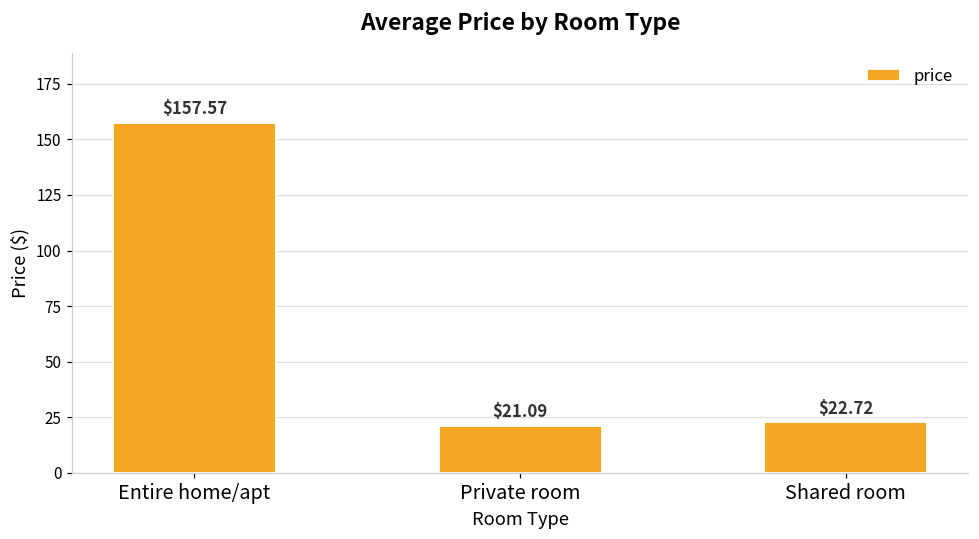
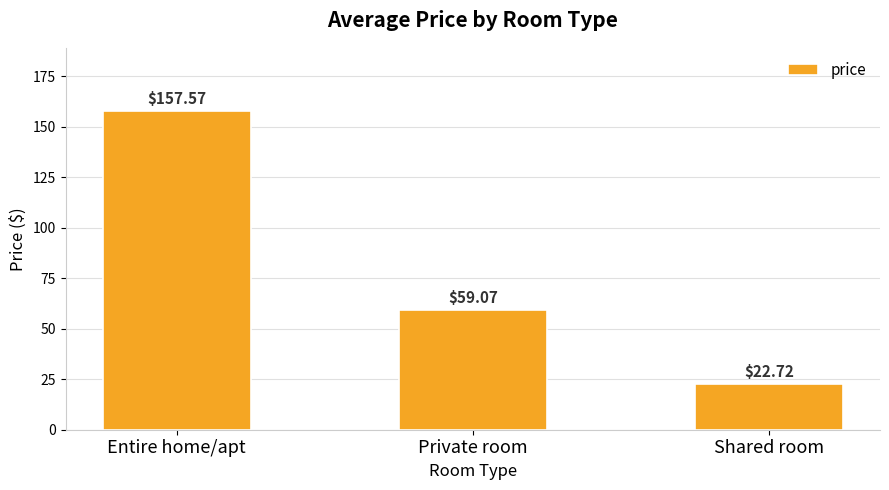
Private room: $21.09 -> $59.07
